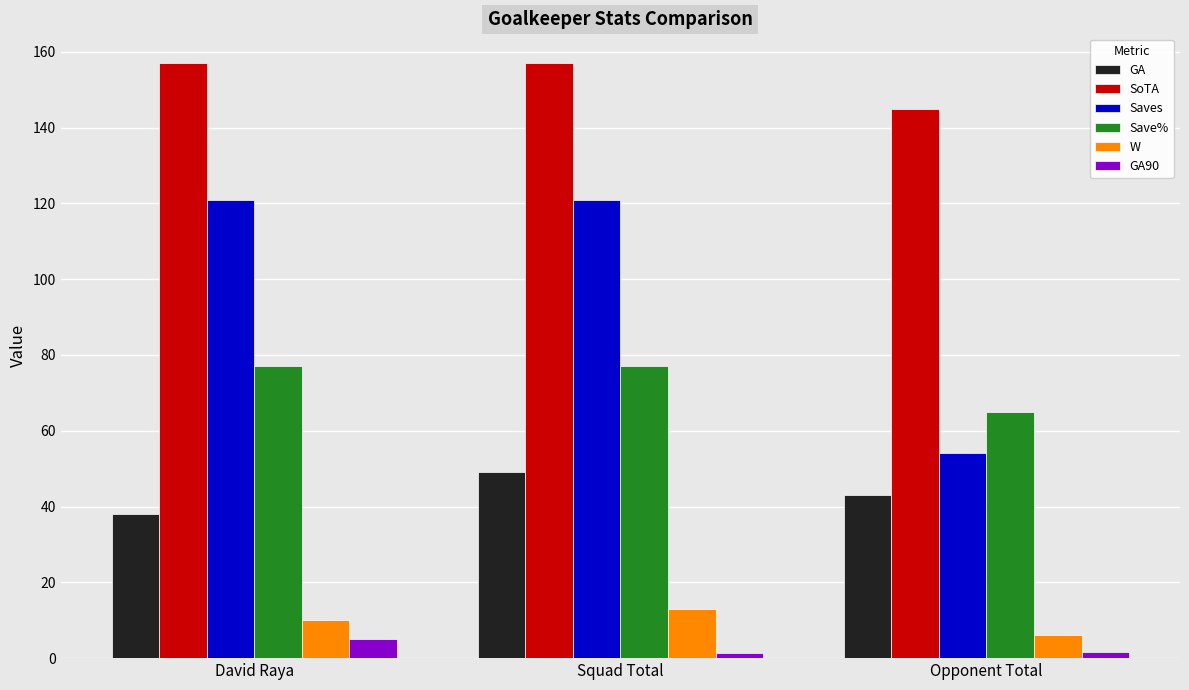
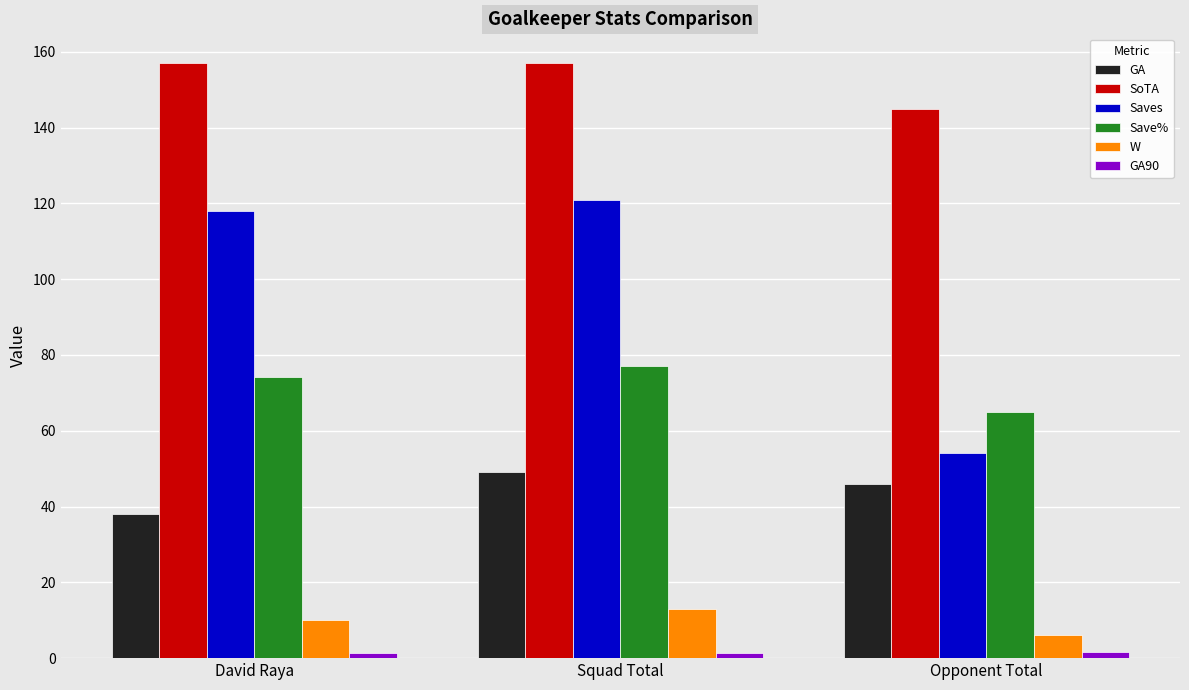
Saves, David Raya: 121 -> 118
Save%, David Raya: 77 -> 74
GA90, David Raya: 5 -> 1
GA, Opponent Total: 43 -> 46
